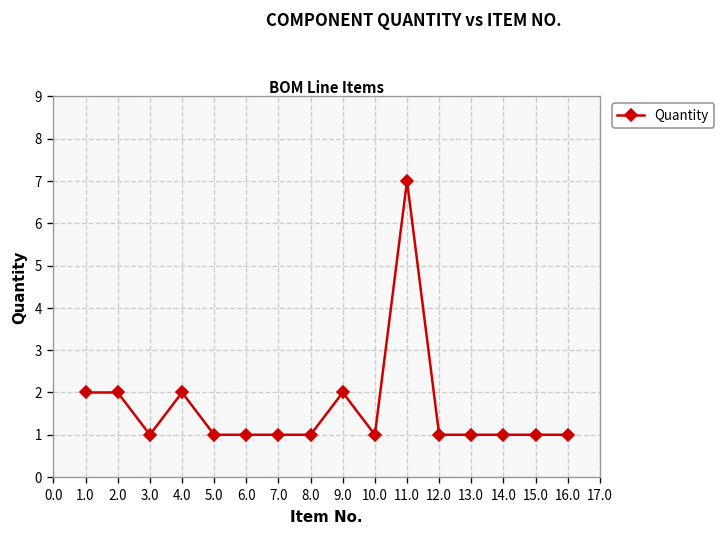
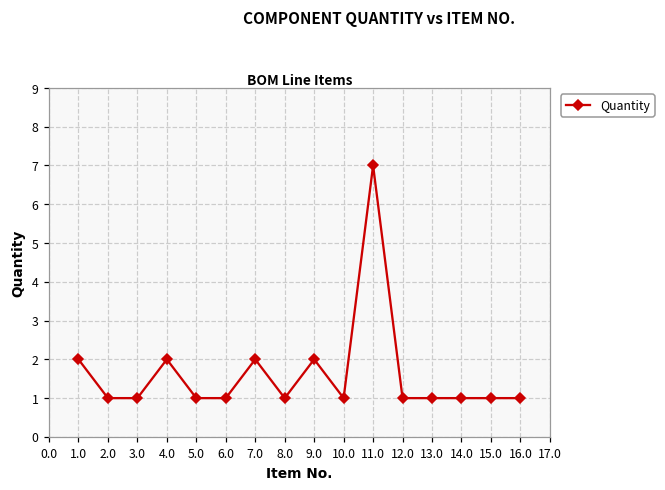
2.0: 2 -> 1
7.0: 1 -> 2
